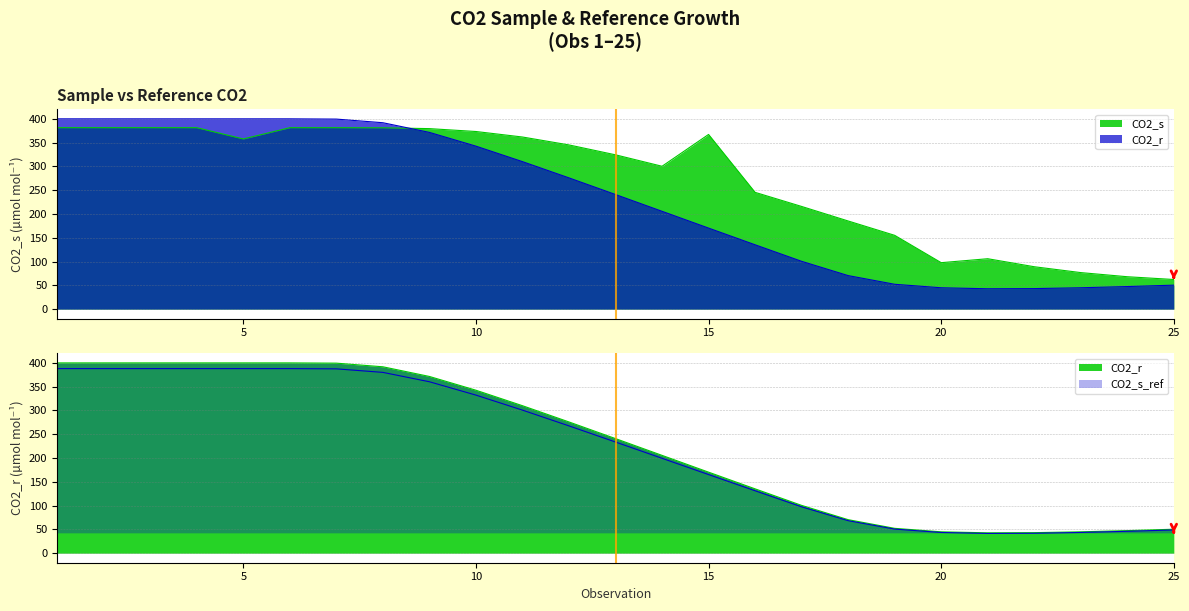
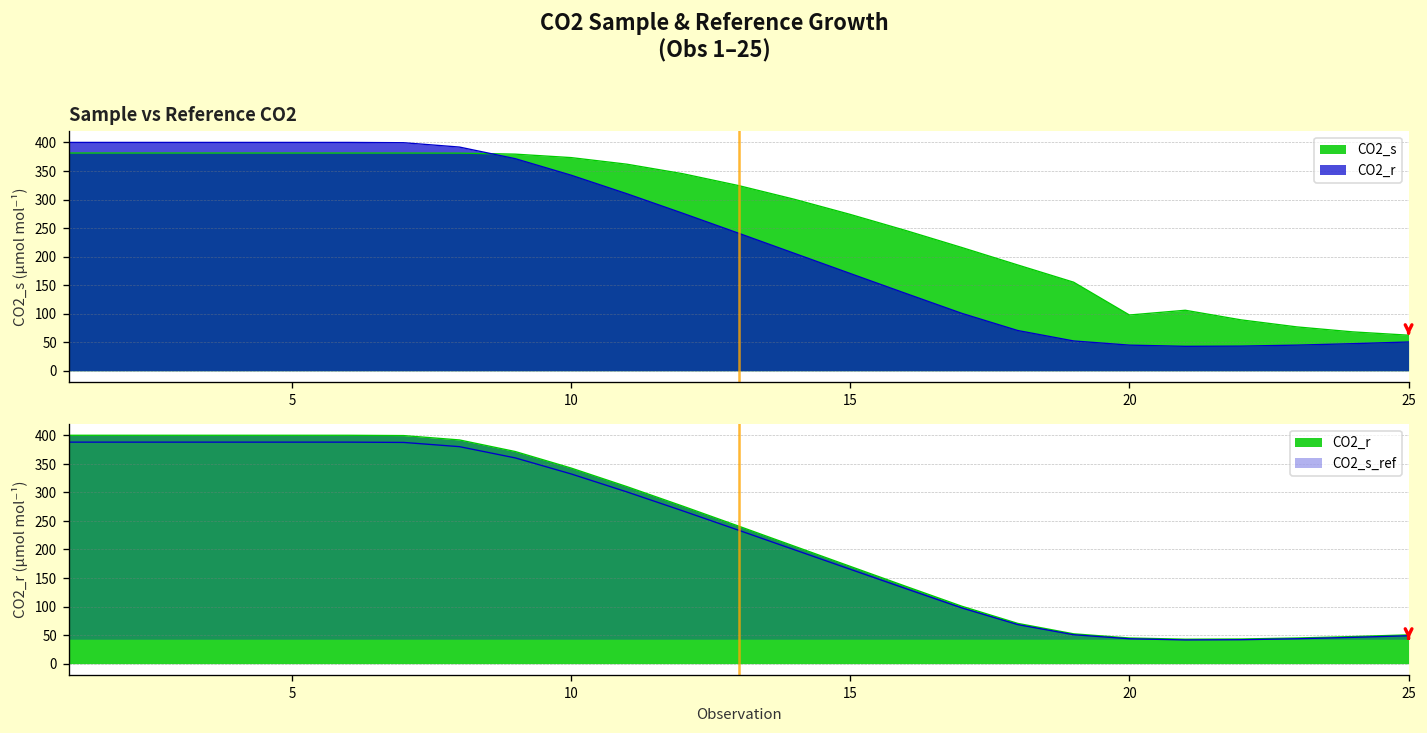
Sample vs Reference CO2, CO2_s, 5: 360 -> 380
Sample vs Reference CO2, CO2_s, 15: 370 -> 270
